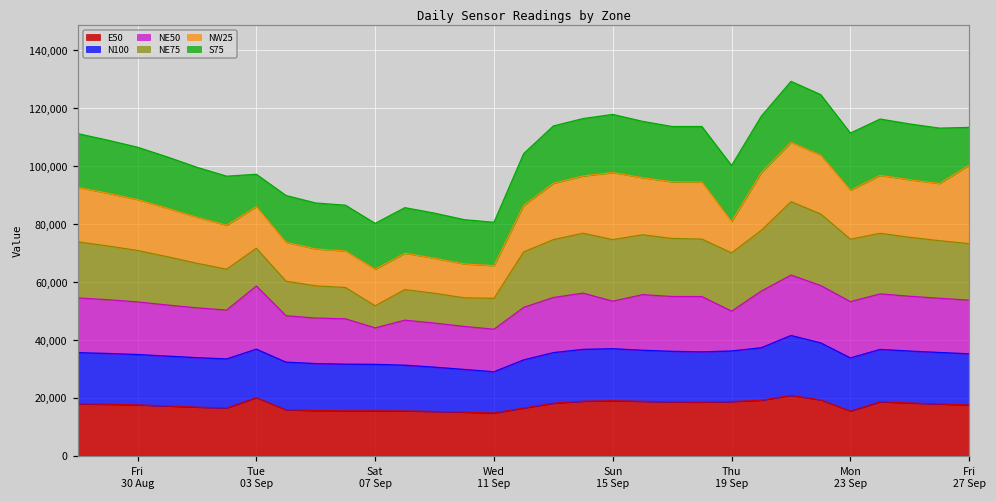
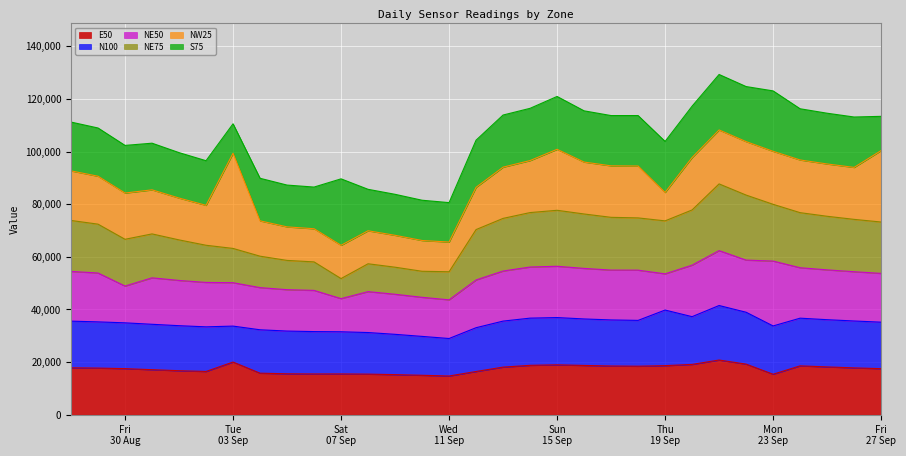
NE50, Fri 30 Aug: 18,000 -> 14,000
N100, Tue 03 Sep: 17,000 -> 14,000
NE50, Tue 03 Sep: 22,000 -> 17,000
NW25, Tue 03 Sep: 14,000 -> 36,000
S75, Sat 07 Sep: 16,000 -> 25,000
NE50, Sun 15 Sep: 16,000 -> 19,000
N100, Thu 19 Sep: 17,000 -> 21,000
NE50, Mon 23 Sep: 19,000 -> 25,000
NW25, Mon 23 Sep: 17,000 -> 20,000
S75, Mon 23 Sep: 20,000 -> 23,000
